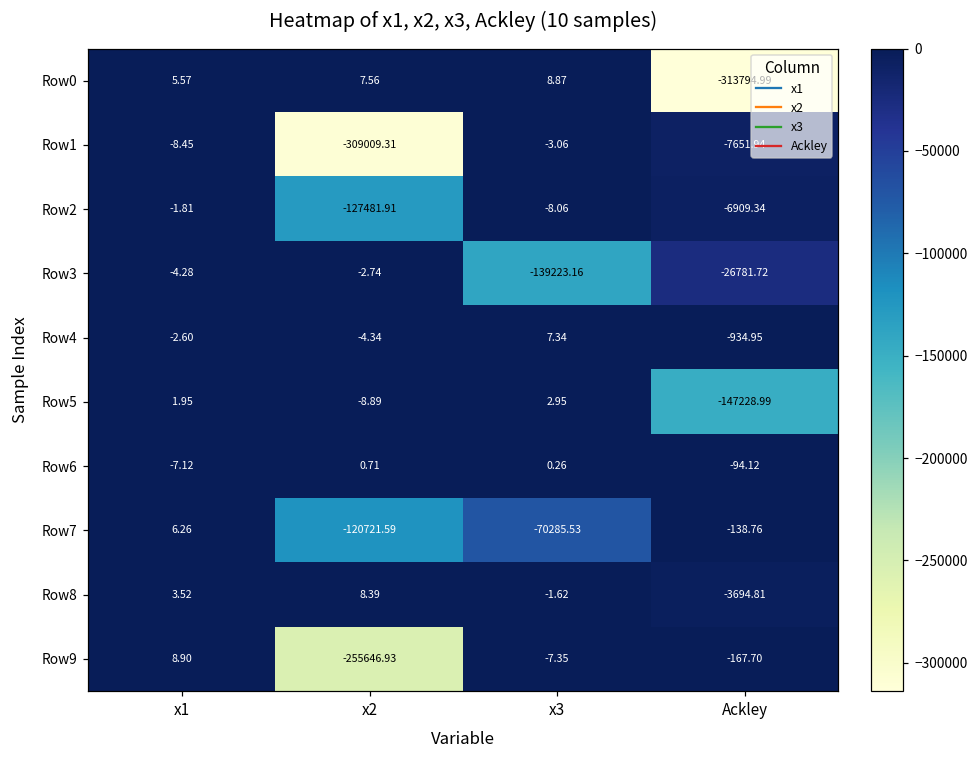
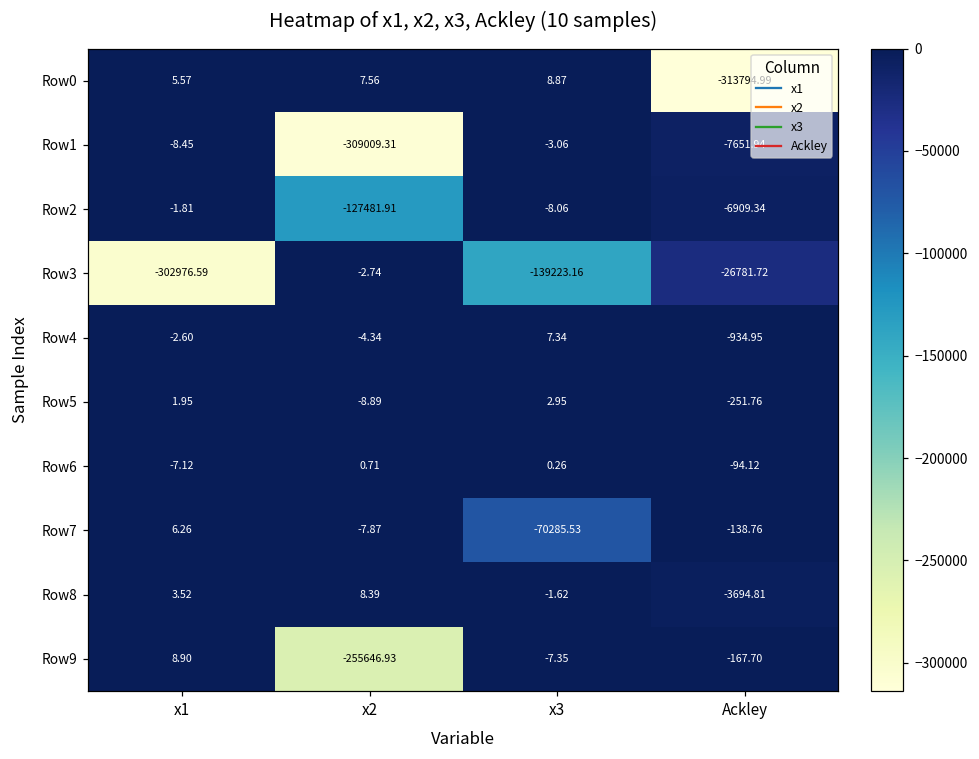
Row3, x1: -4.28 -> -302976.59
Row5, Ackley: -147228.99 -> -251.76
Row7, x2: -120721.59 -> -7.87
